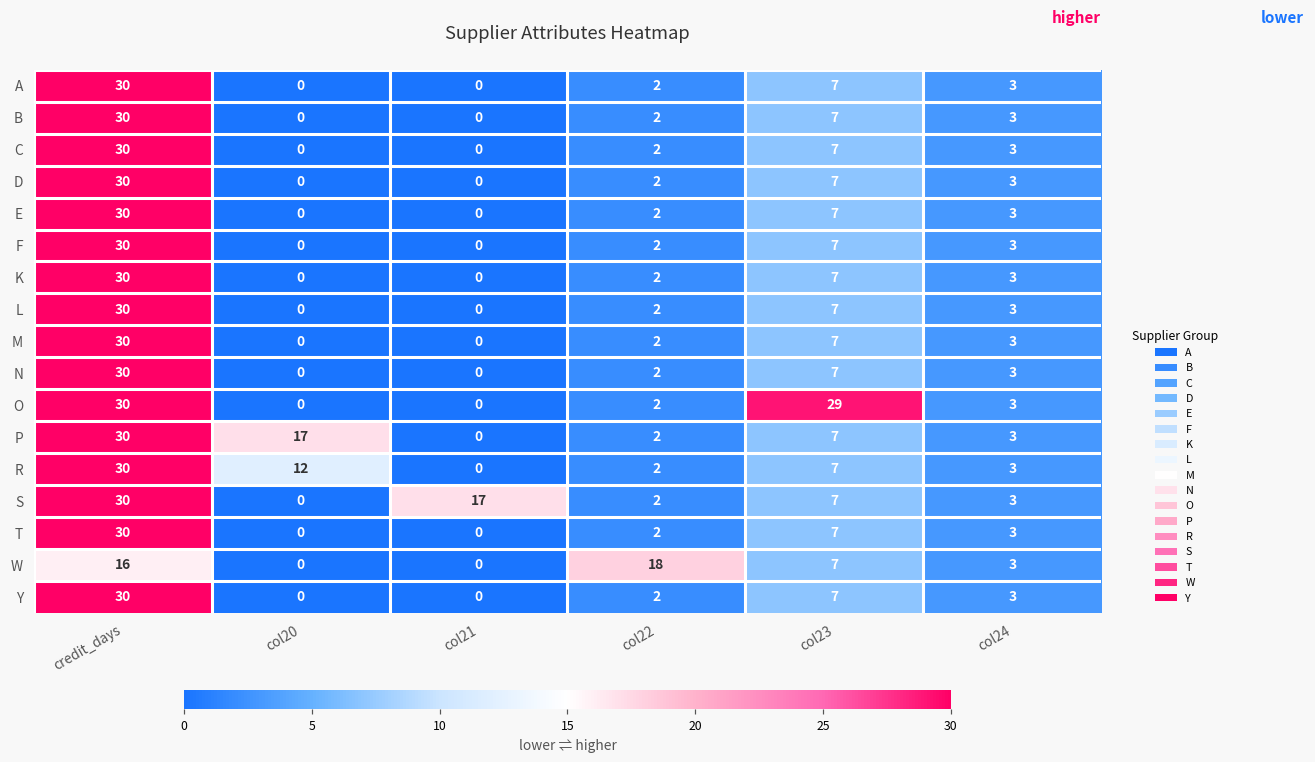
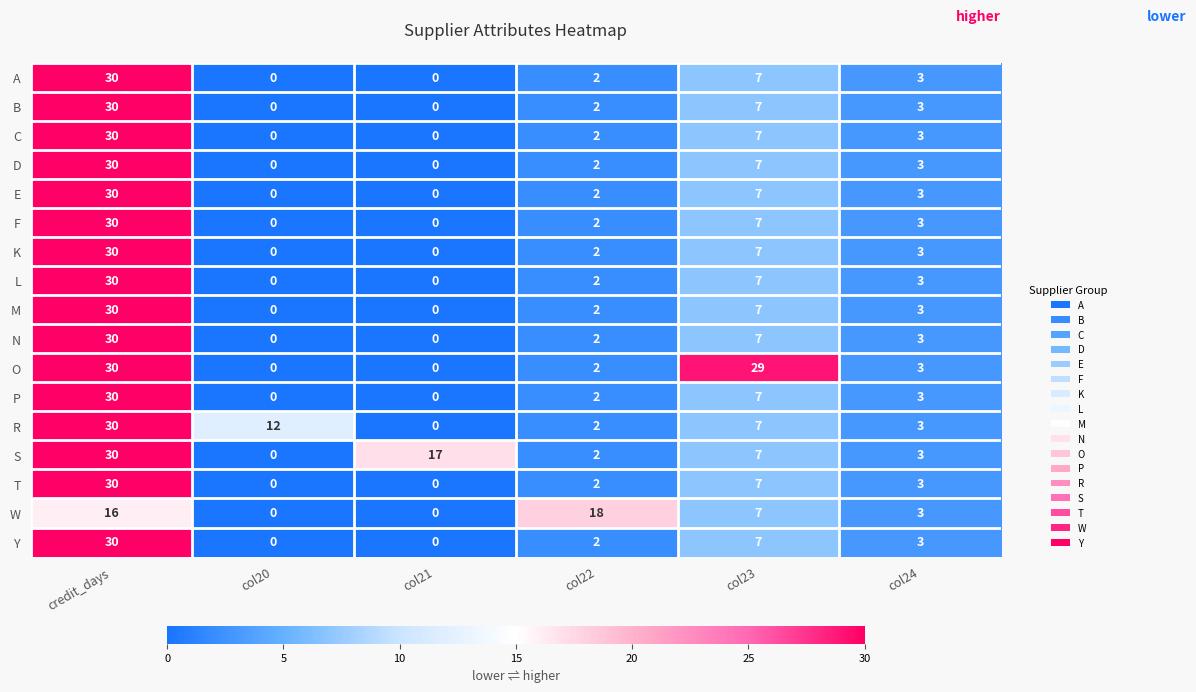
P, col20: 17 -> 0
